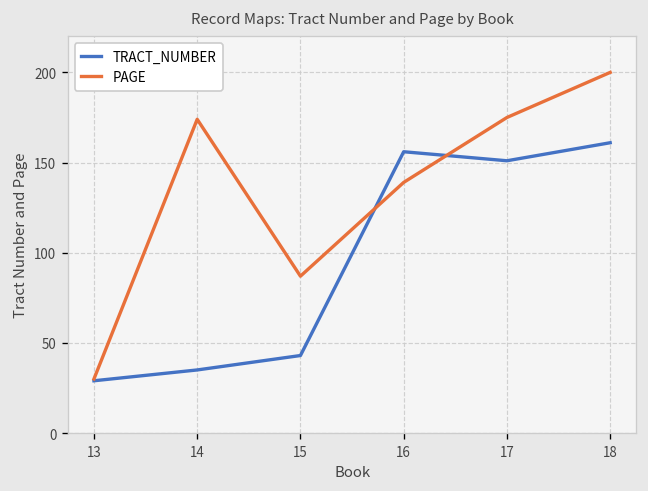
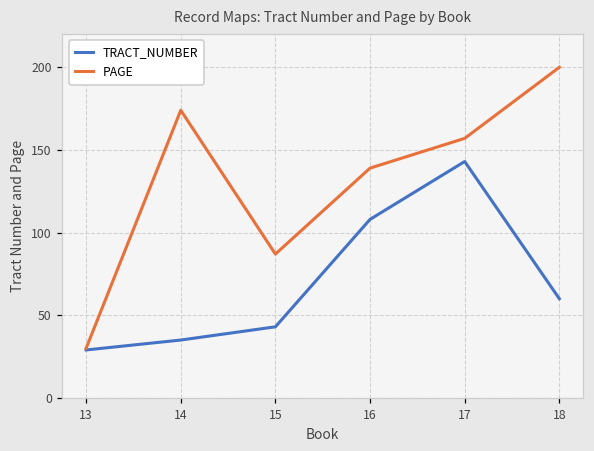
TRACT_NUMBER, 16: 156 -> 108
TRACT_NUMBER, 17: 151 -> 143
PAGE, 17: 175 -> 157
TRACT_NUMBER, 18: 161 -> 60
